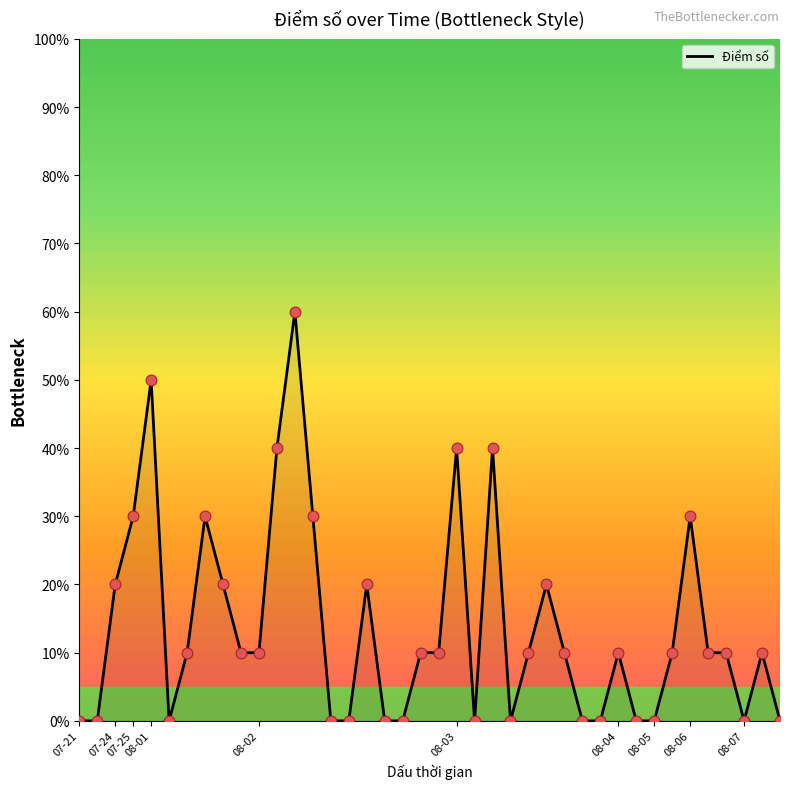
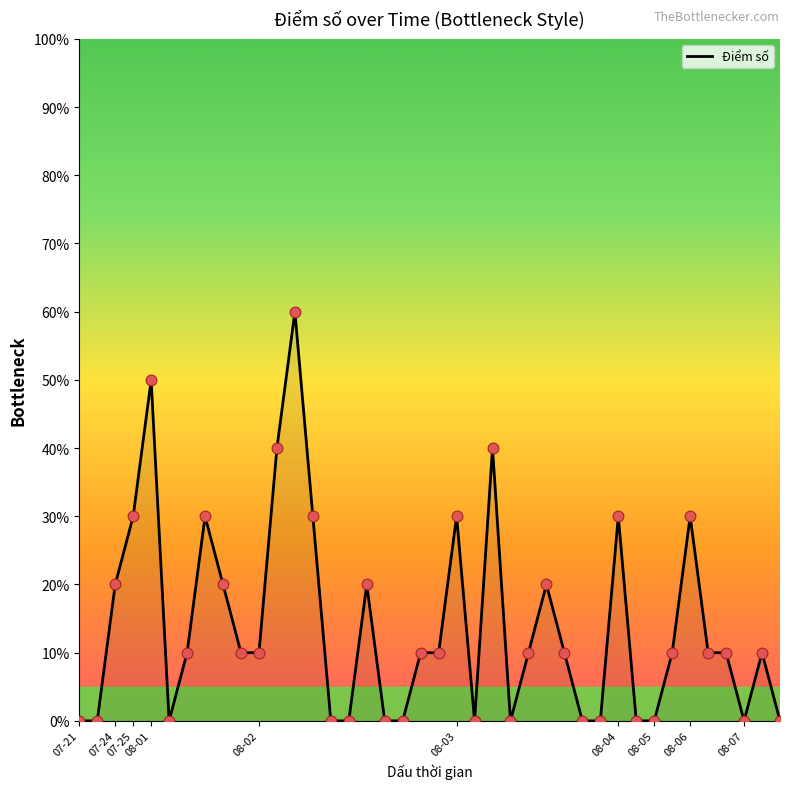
08-03: 40% -> 30%
08-04: 10% -> 30%
